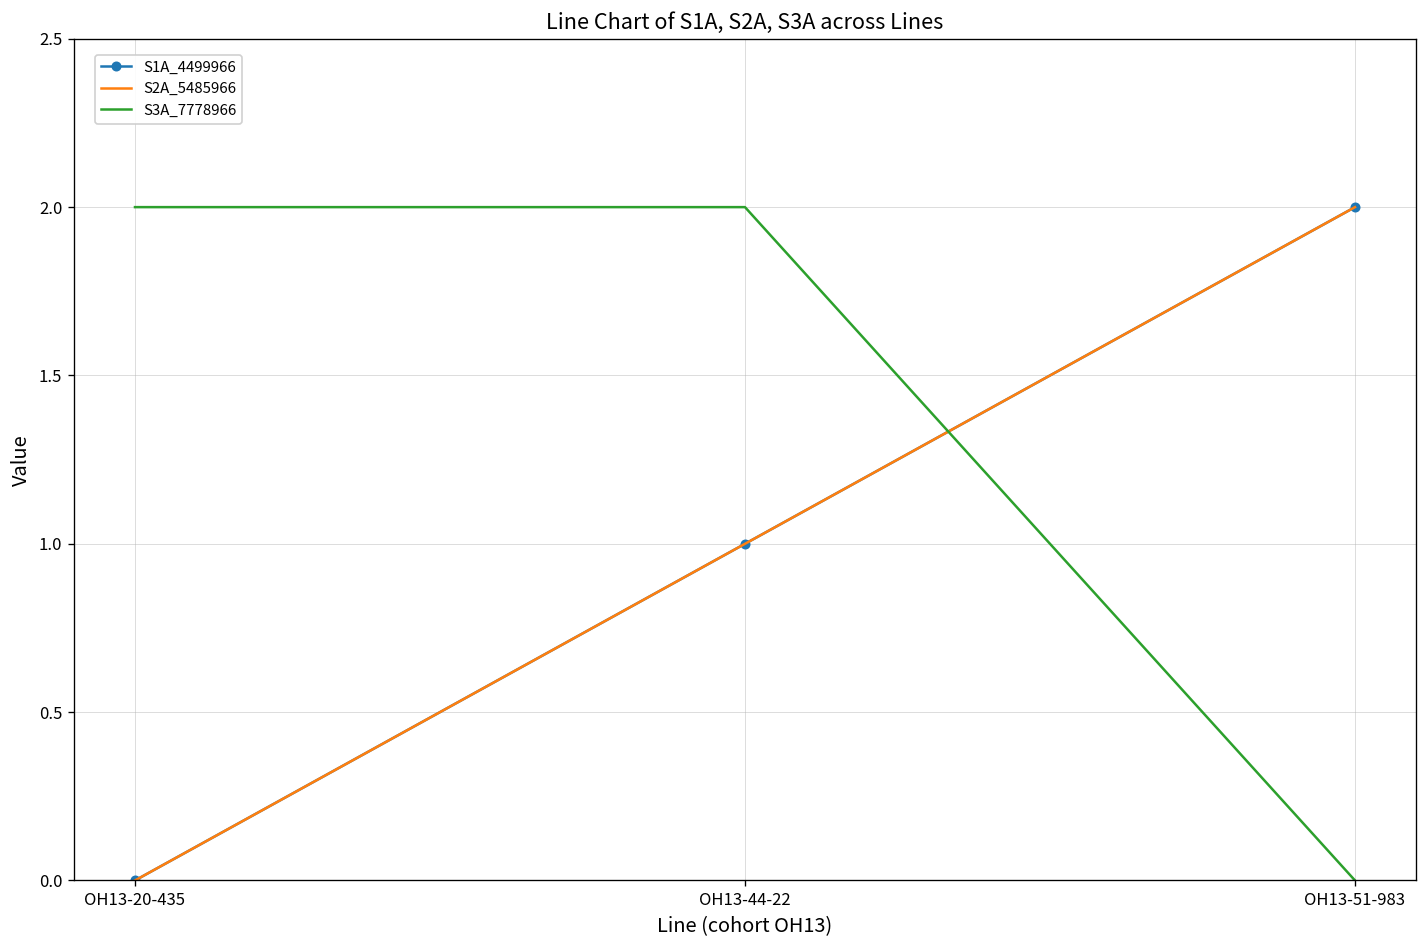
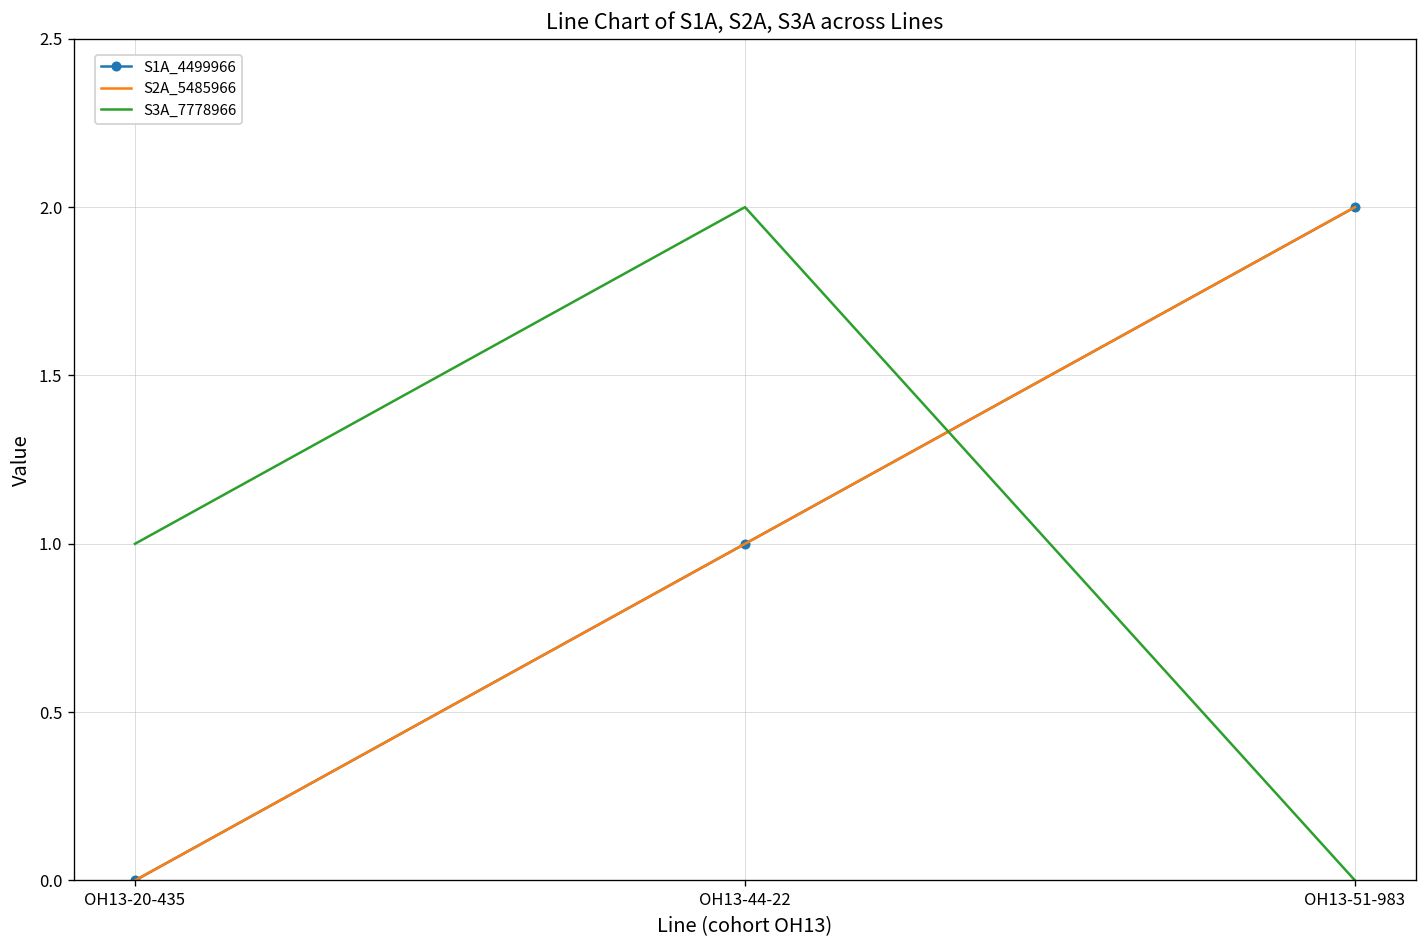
S3A_7778966, OH13-20-435: 2 -> 1
